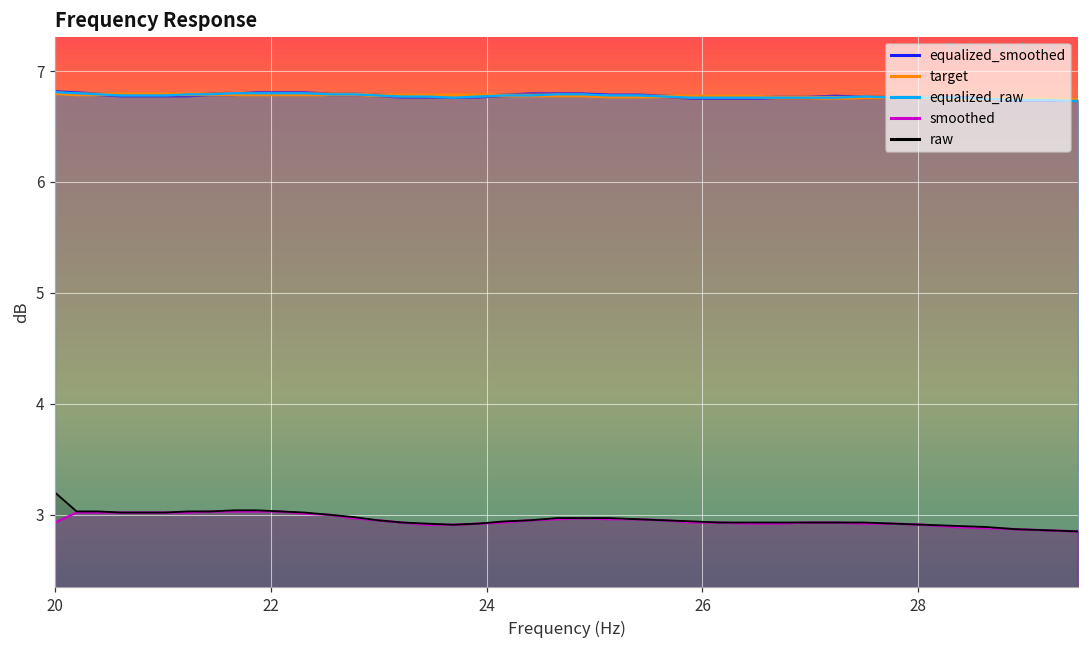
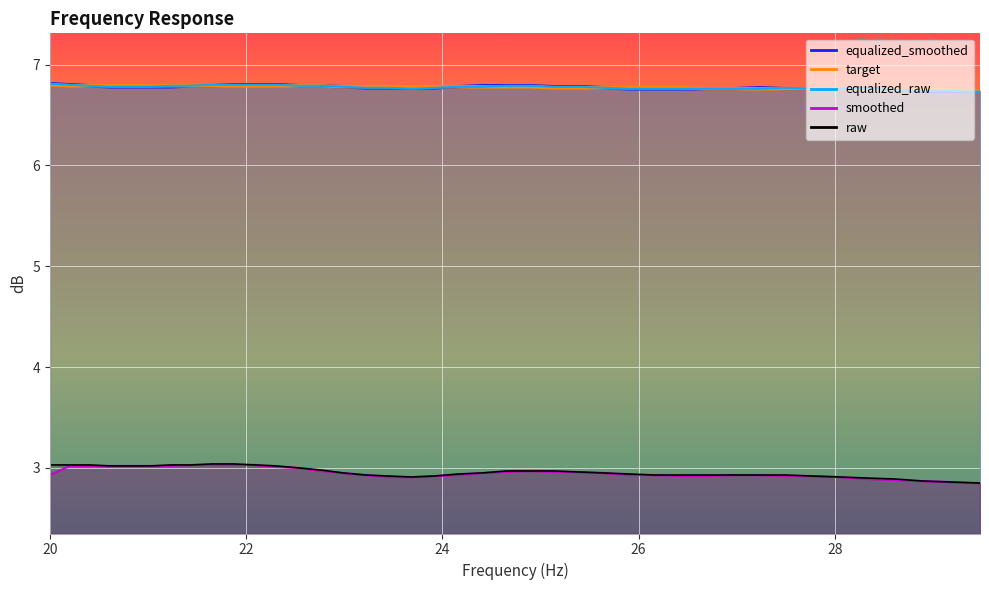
raw, 20: 3.20 -> 3.03
